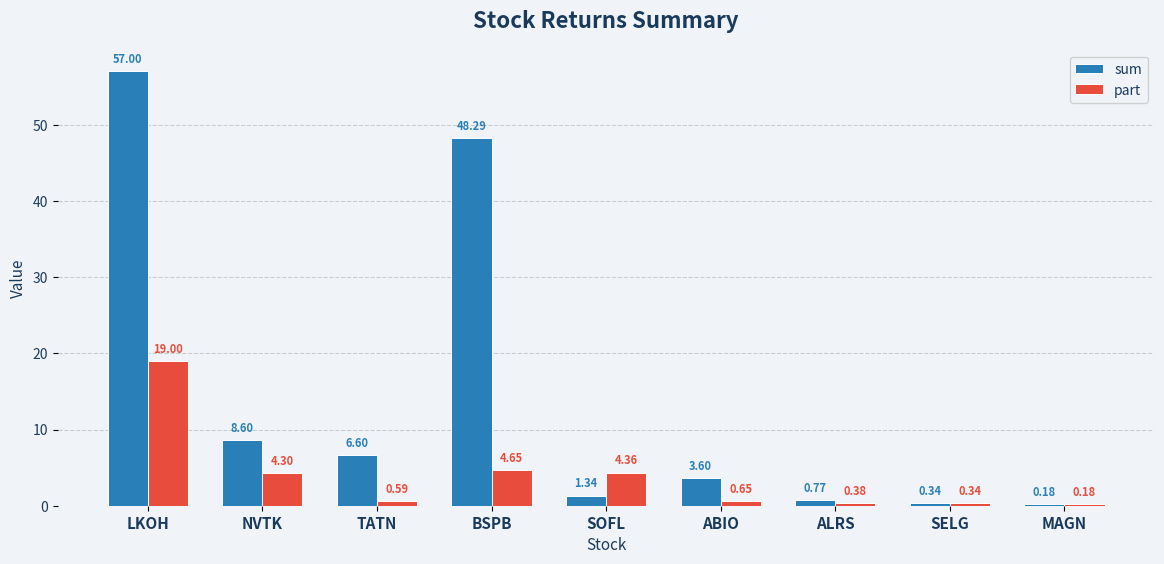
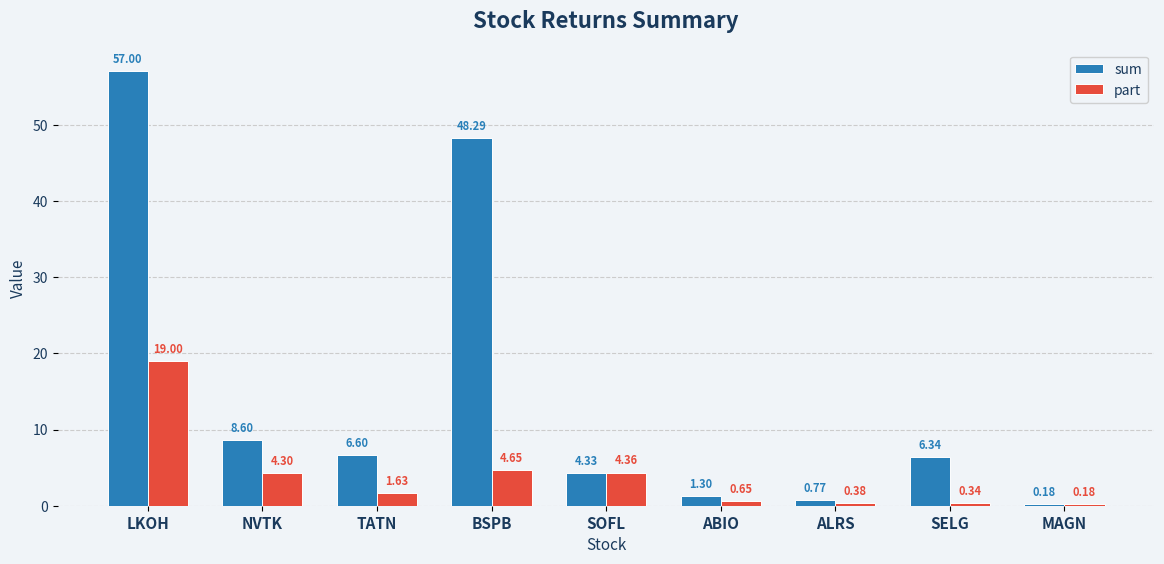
part, TATN: 0.59 -> 1.63
sum, SOFL: 1.34 -> 4.33
sum, ABIO: 3.60 -> 1.30
sum, SELG: 0.34 -> 6.34
